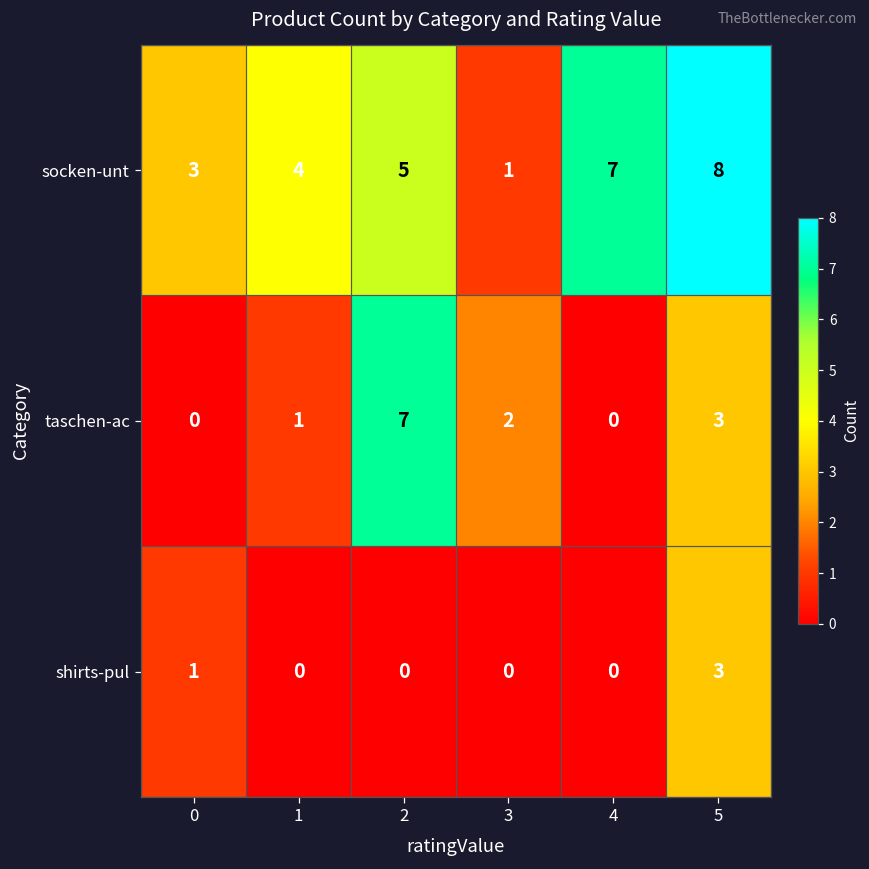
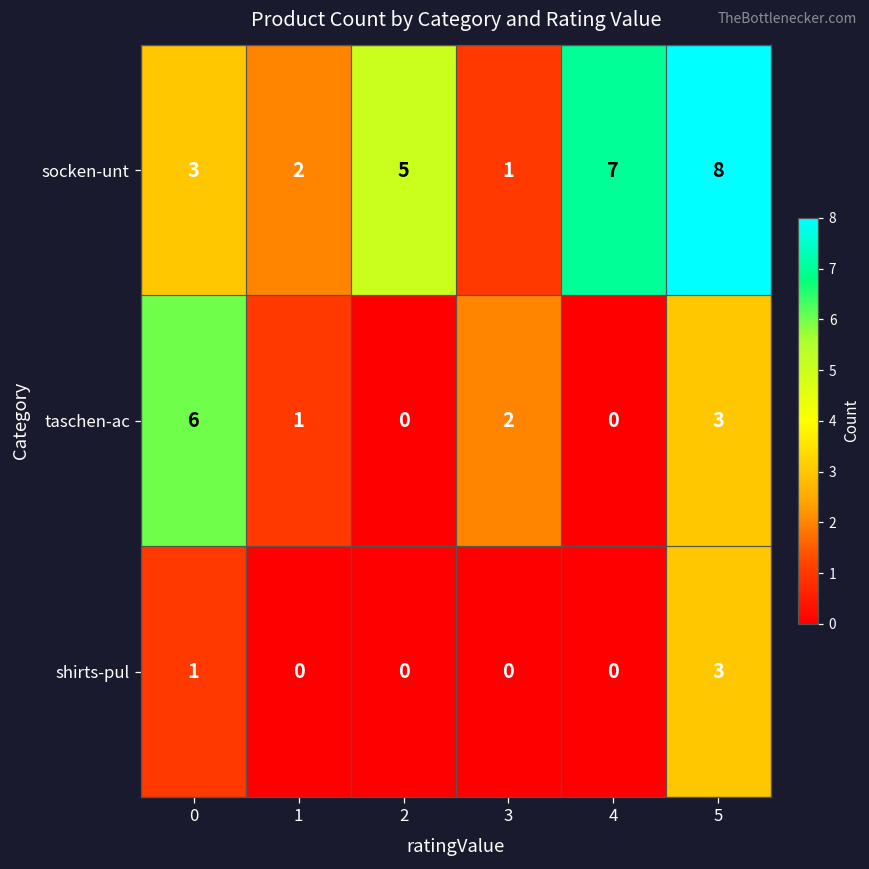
socken-unt, 1: 4 -> 2
taschen-ac, 0: 0 -> 6
taschen-ac, 2: 7 -> 0
